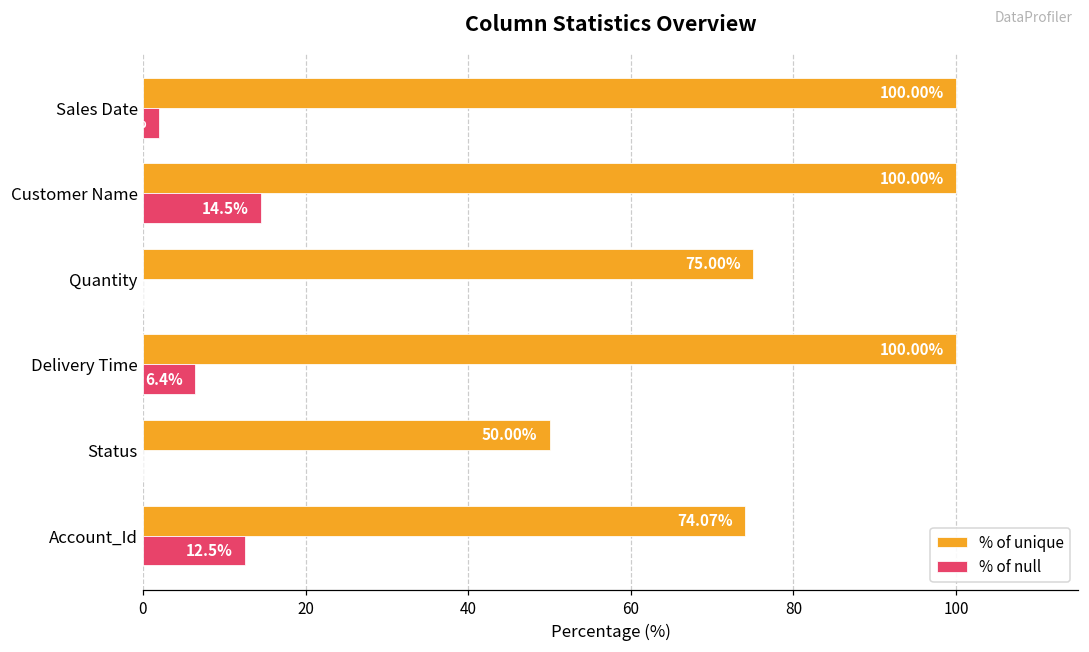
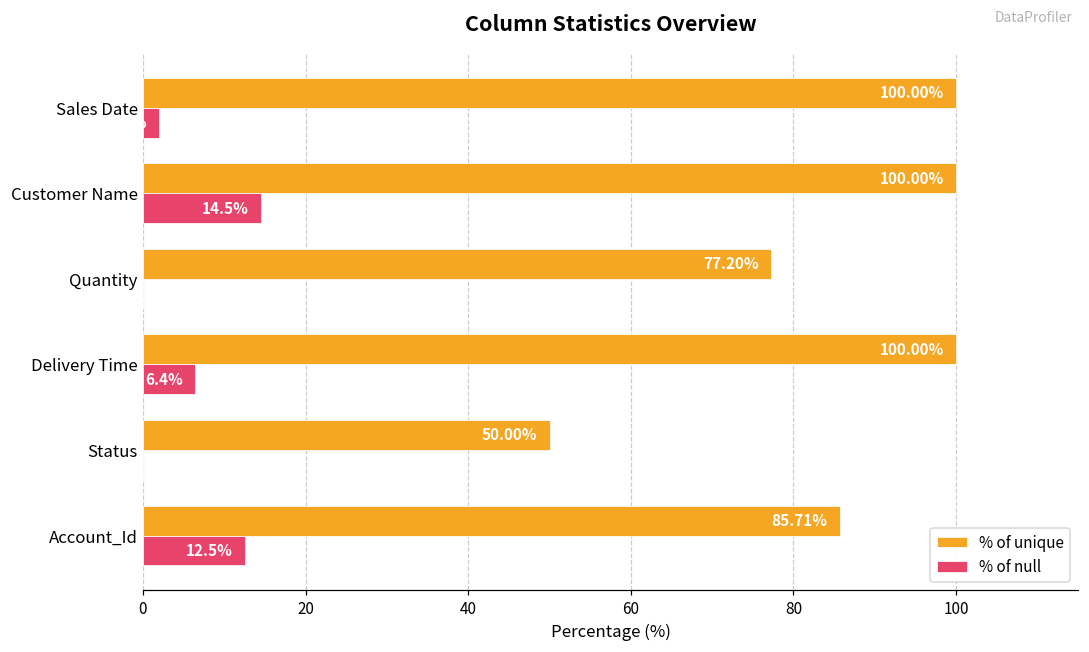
% of unique, Quantity: 75.00% -> 77.20%
% of unique, Account_Id: 74.07% -> 85.71%
